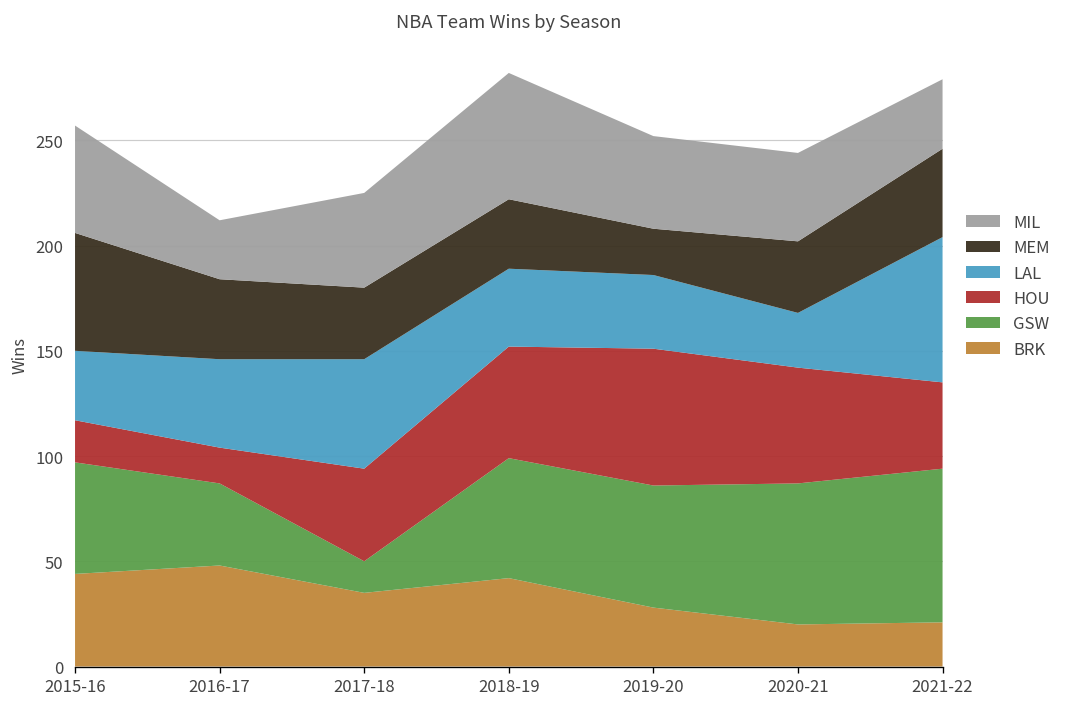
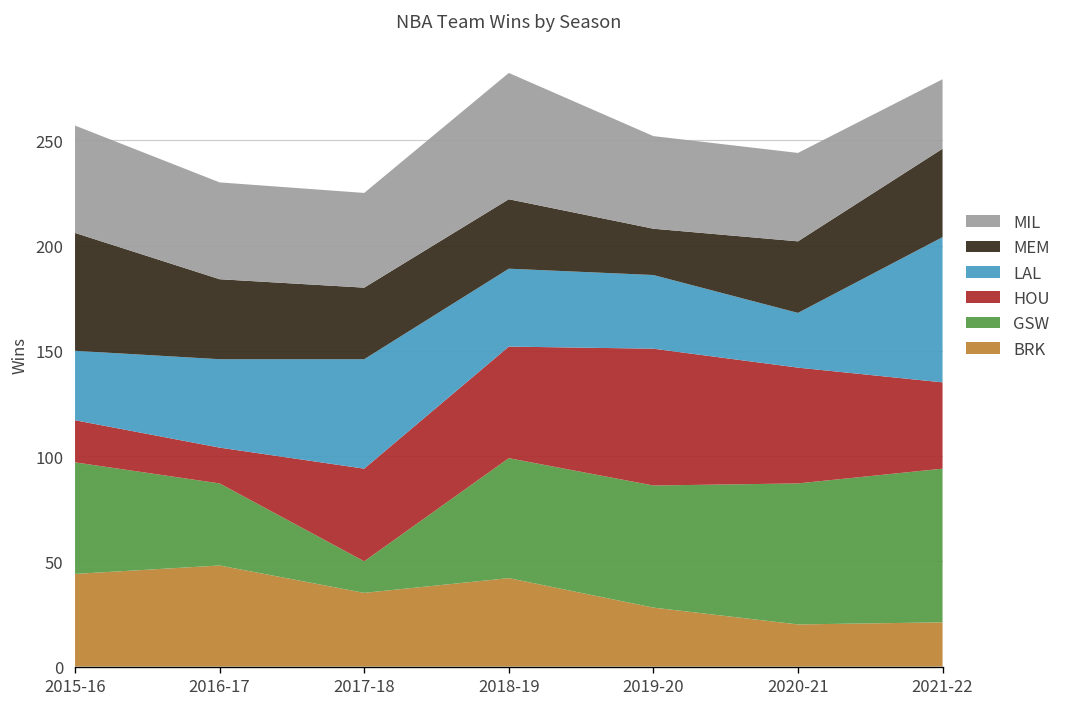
MIL, 2016-17: 28 -> 46
